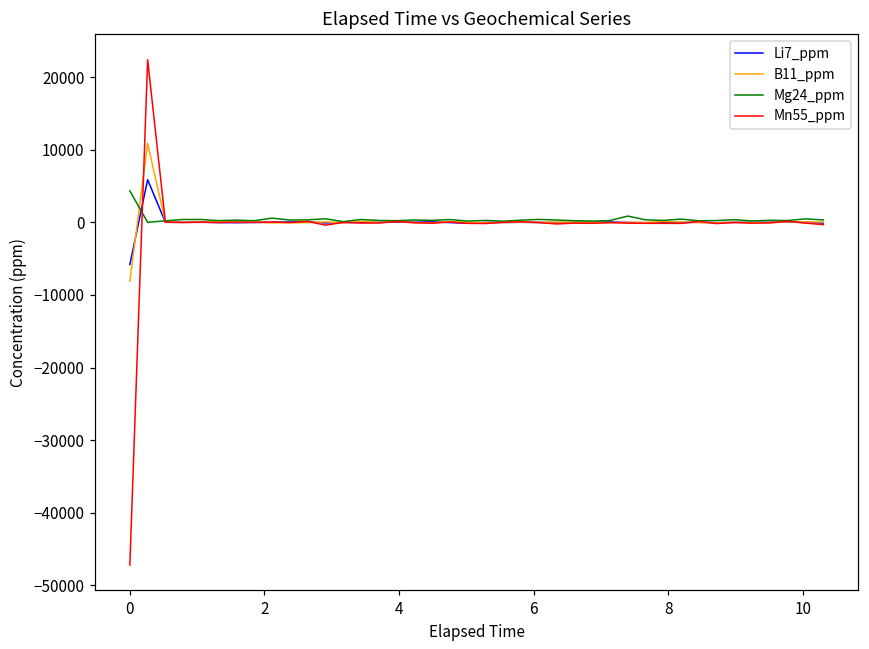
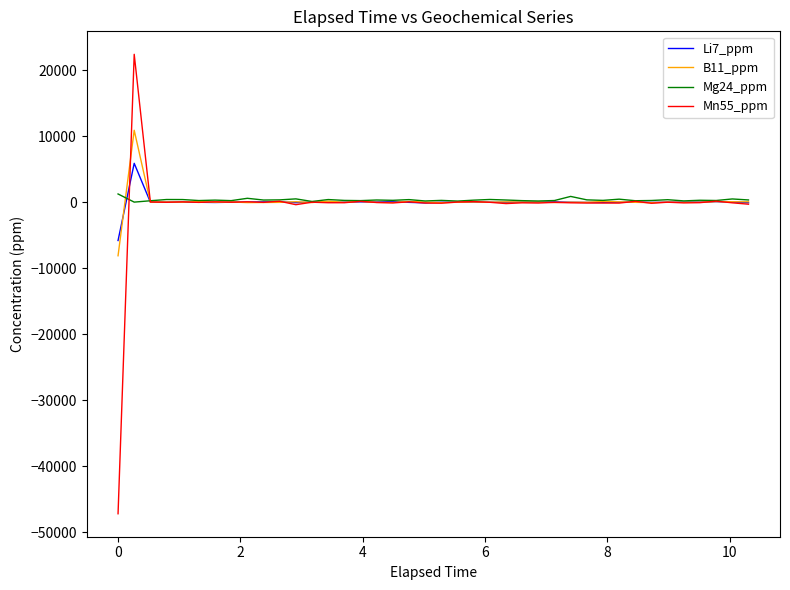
Mg24_ppm, 0: 4000 -> 1000
